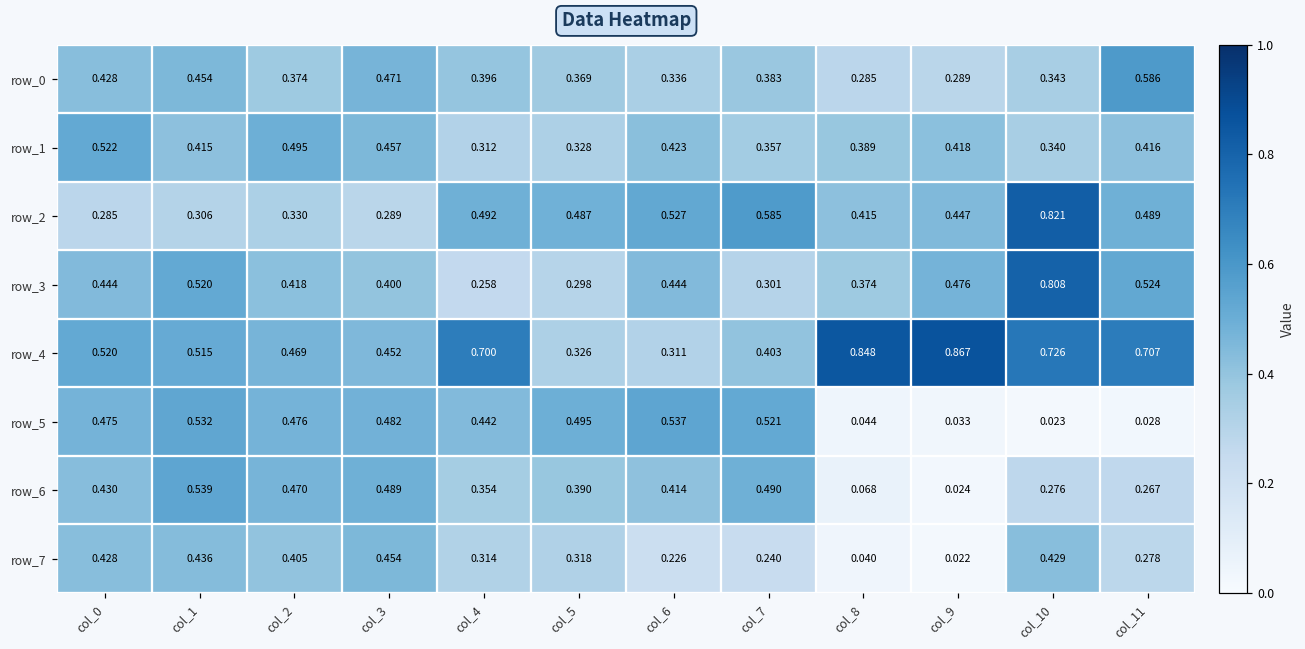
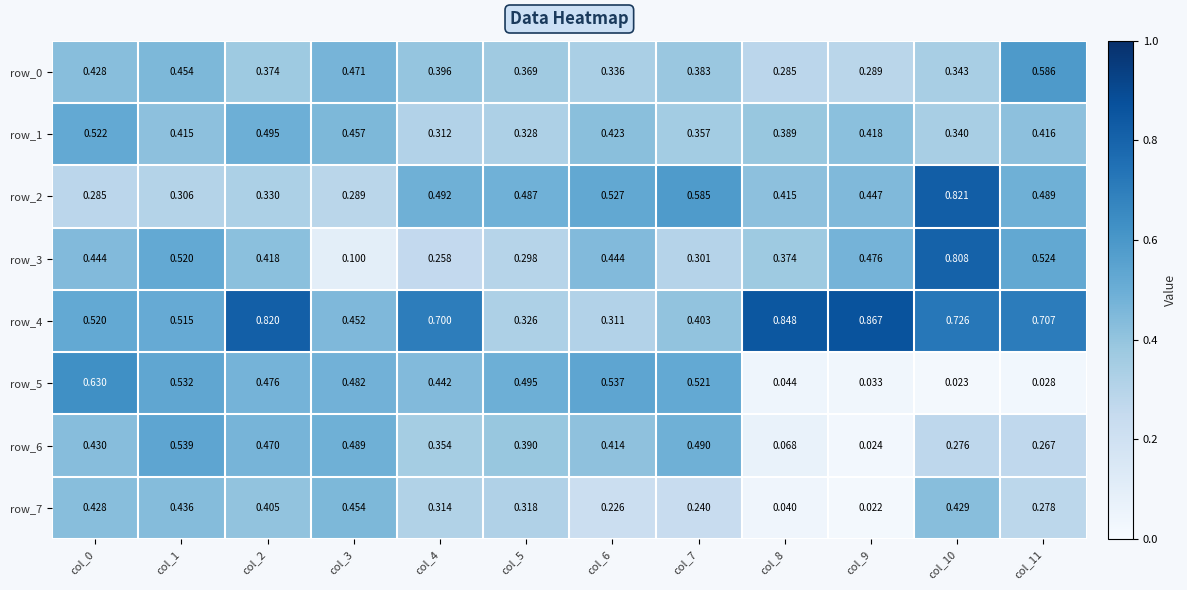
row_3, col_3: 0.400 -> 0.100
row_4, col_2: 0.469 -> 0.820
row_5, col_0: 0.475 -> 0.630
